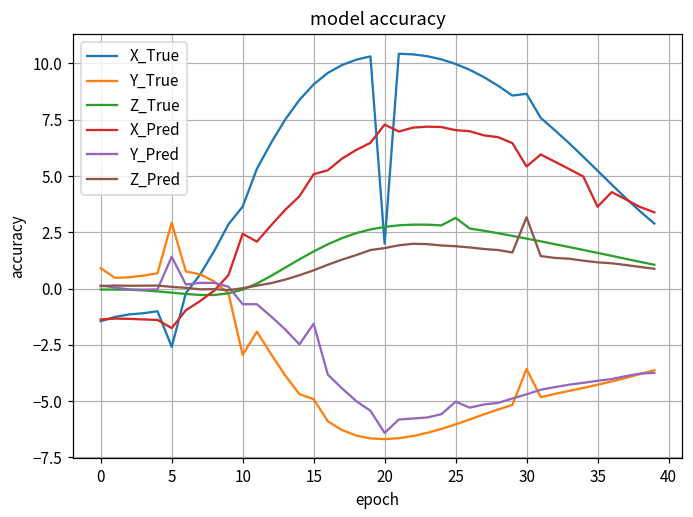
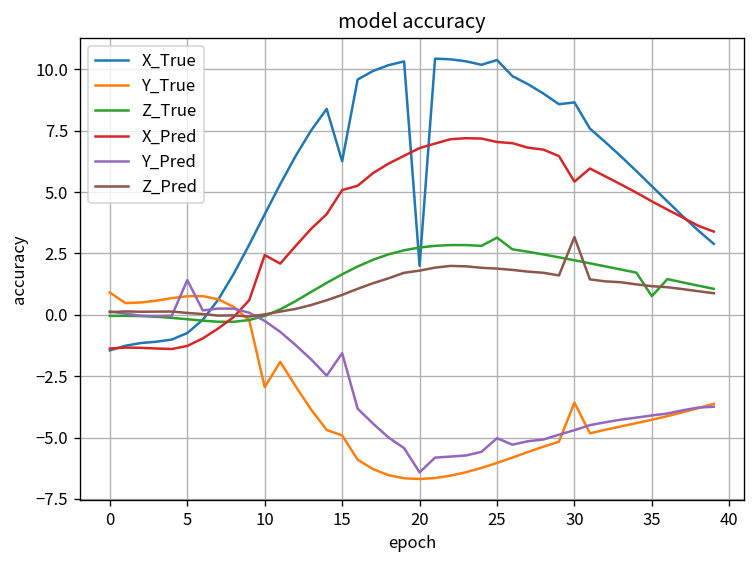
X_True, 5: -2.6 -> -0.7
Y_True, 5: 2.9 -> 0.8
X_Pred, 5: -1.8 -> -1.3
X_True, 10: 3.6 -> 4.1
Y_Pred, 10: -0.7 -> -0.2
X_True, 15: 9.1 -> 6.3
X_Pred, 20: 7.3 -> 6.8
X_True, 25: 10.0 -> 10.4
Z_True, 35: 1.6 -> 0.8
X_Pred, 35: 3.6 -> 4.6
